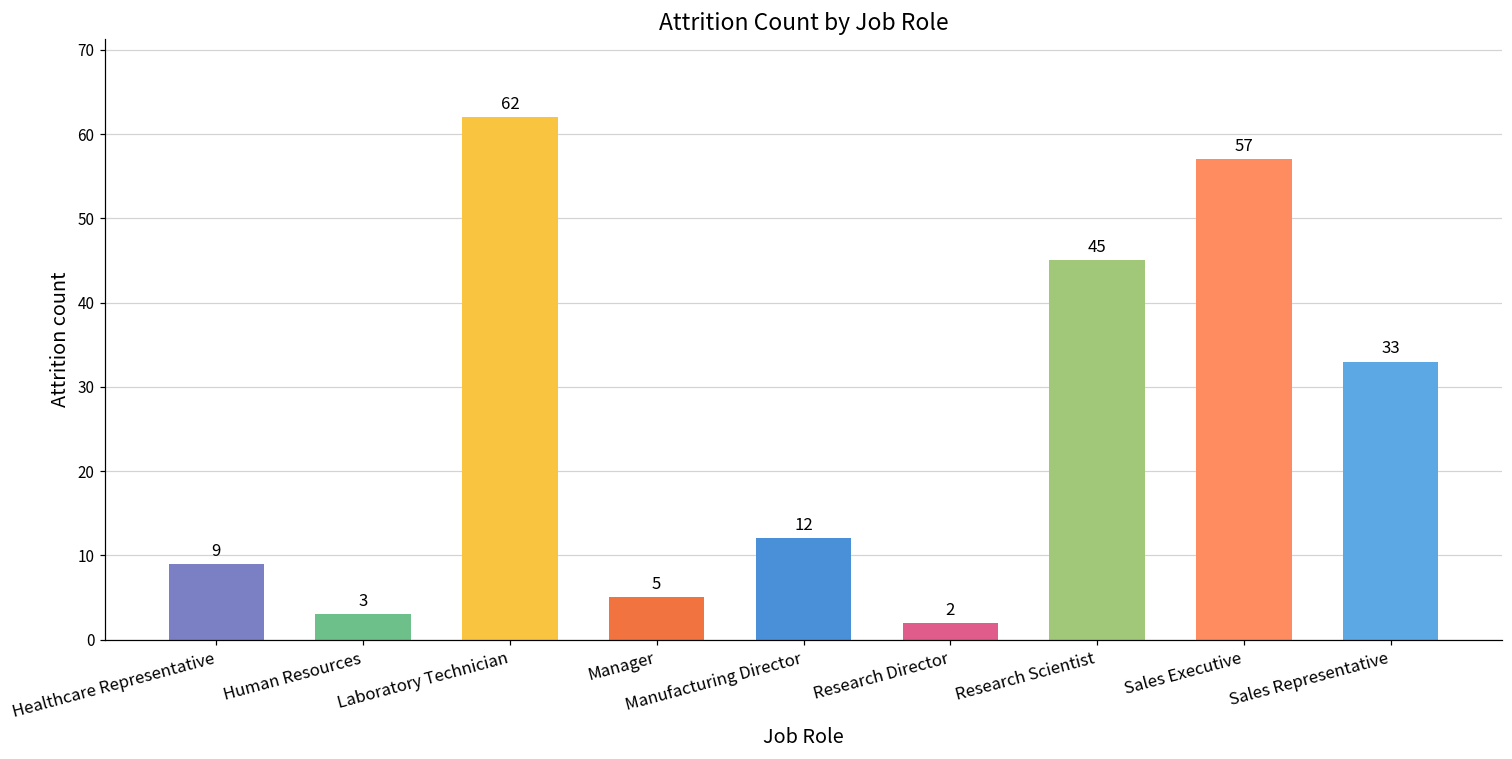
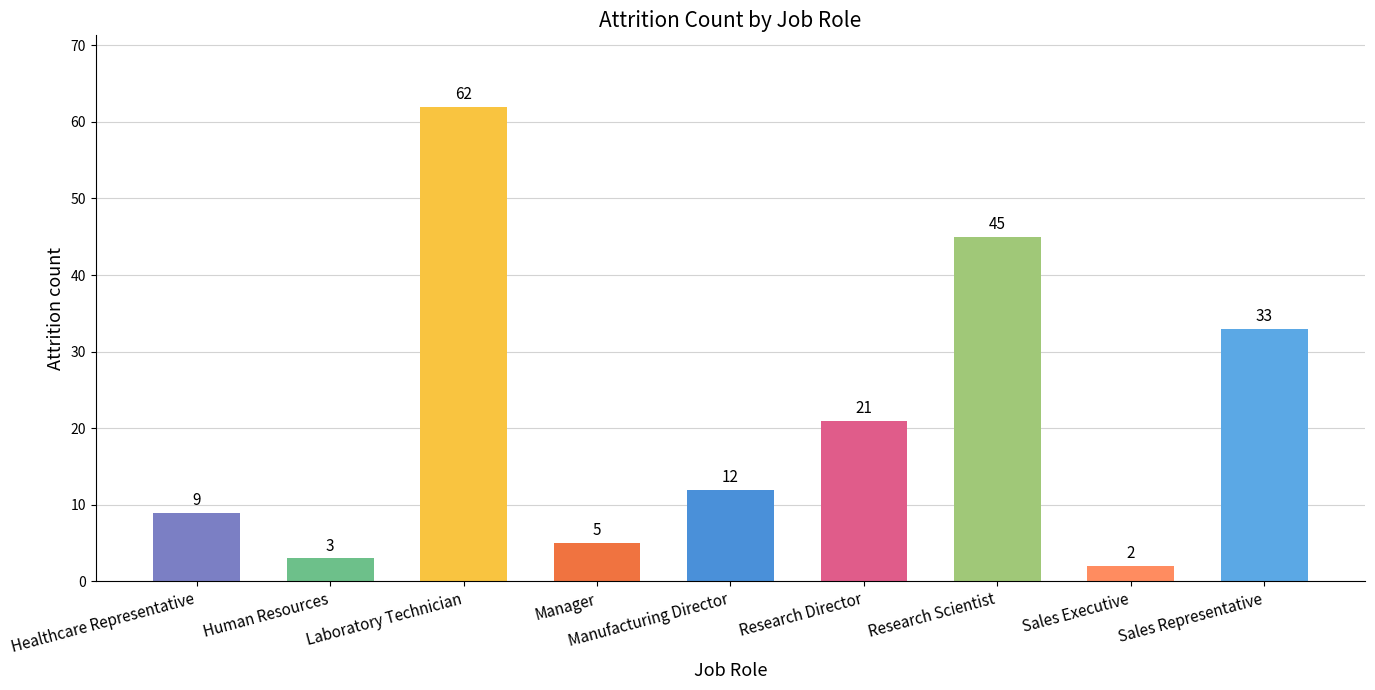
Research Director: 2 -> 21
Sales Executive: 57 -> 2
